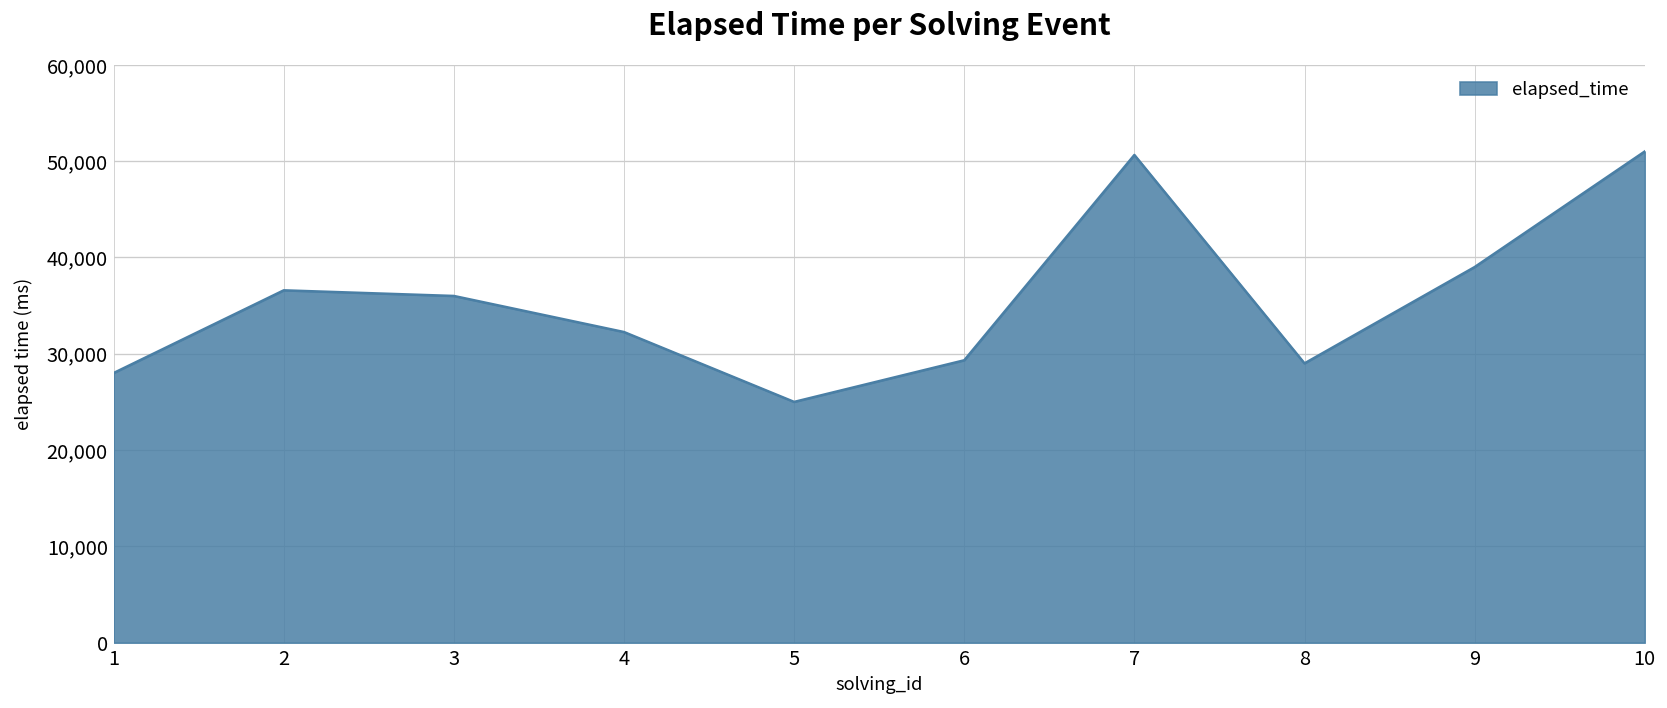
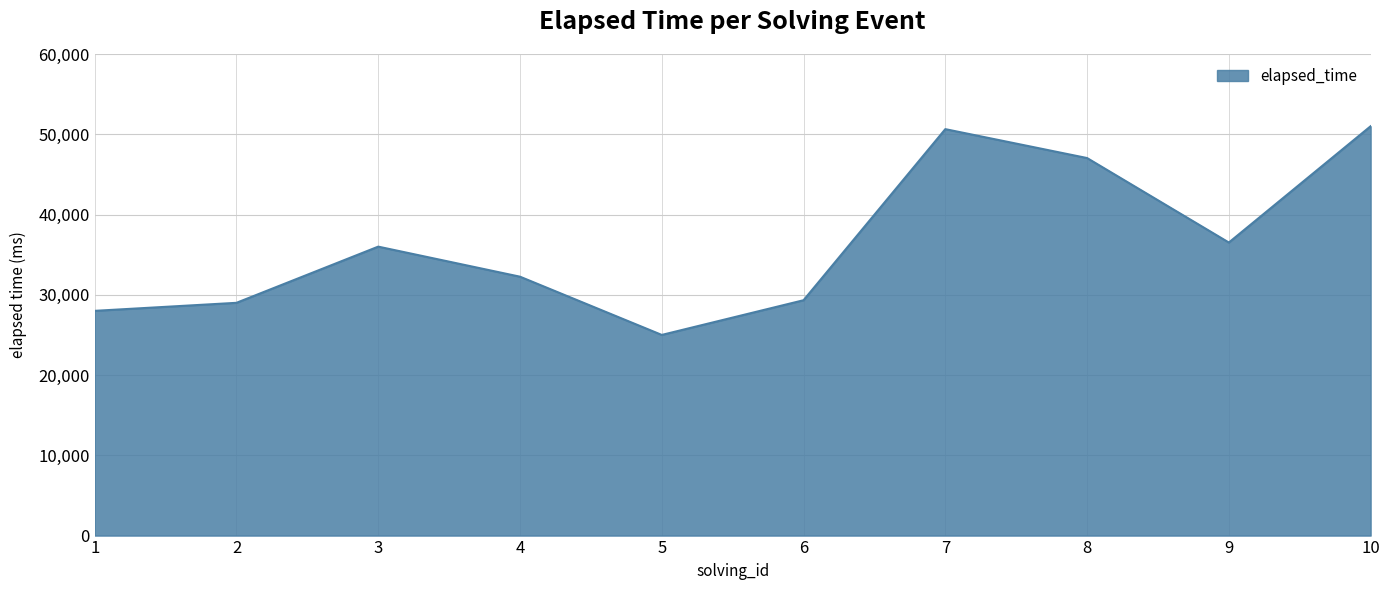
2: 37,000 -> 29,000
8: 29,000 -> 47,000
9: 39,000 -> 37,000
